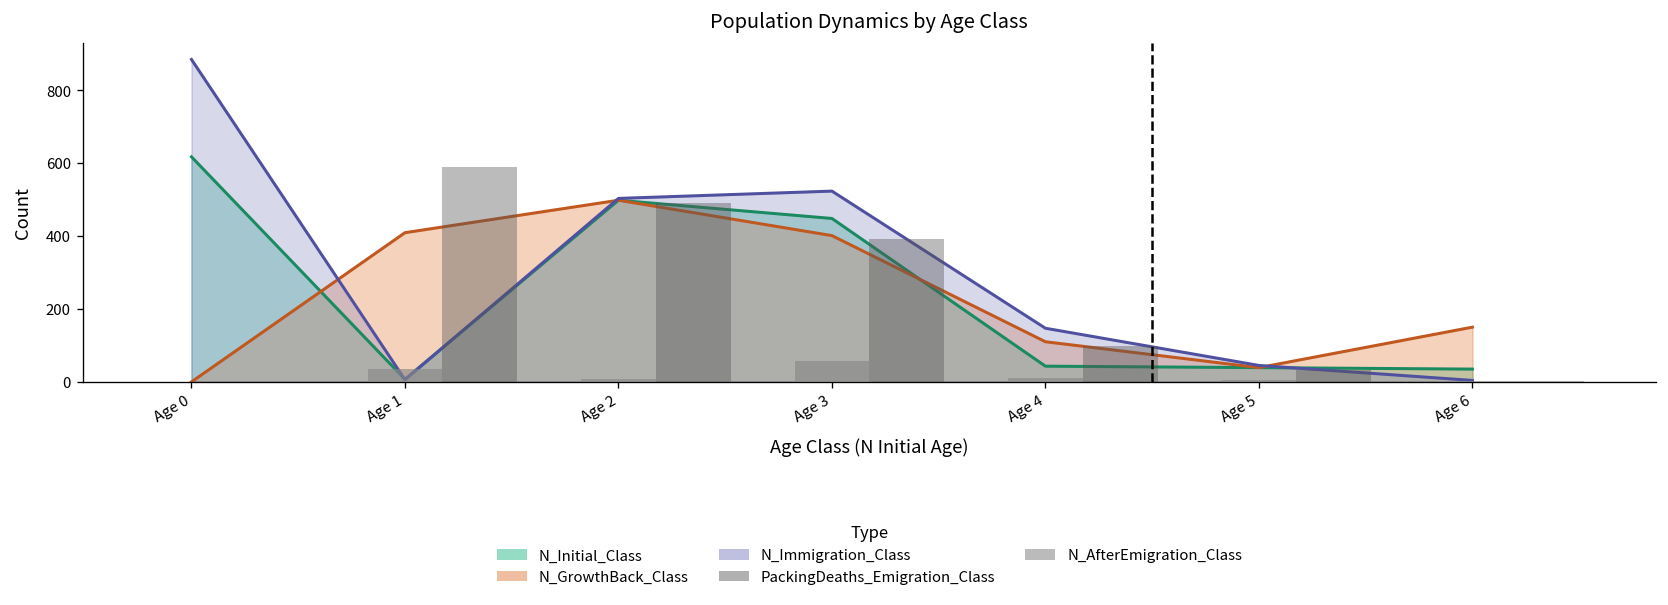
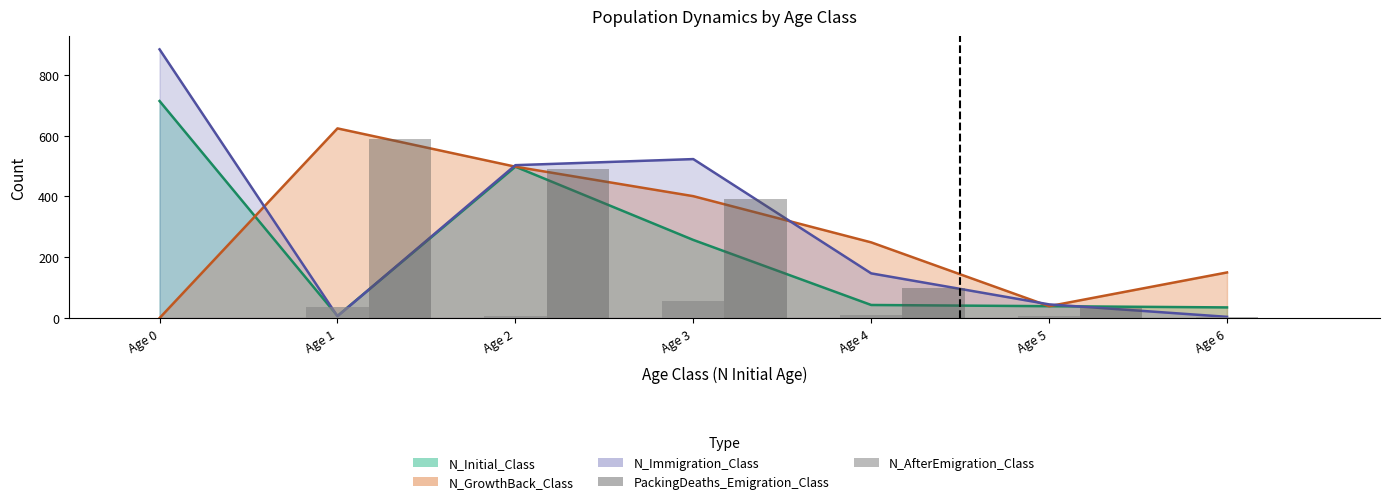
N_Initial_Class, Age 0: 620 -> 710
N_GrowthBack_Class, Age 1: 410 -> 620
N_Initial_Class, Age 3: 450 -> 260
N_GrowthBack_Class, Age 4: 110 -> 250
